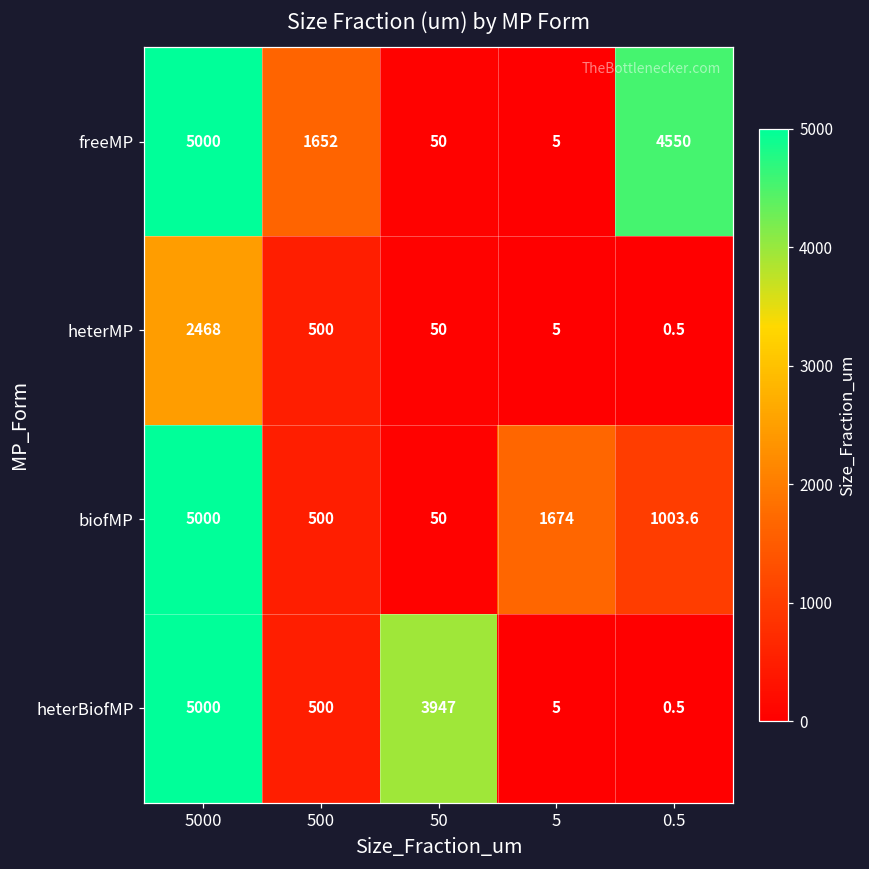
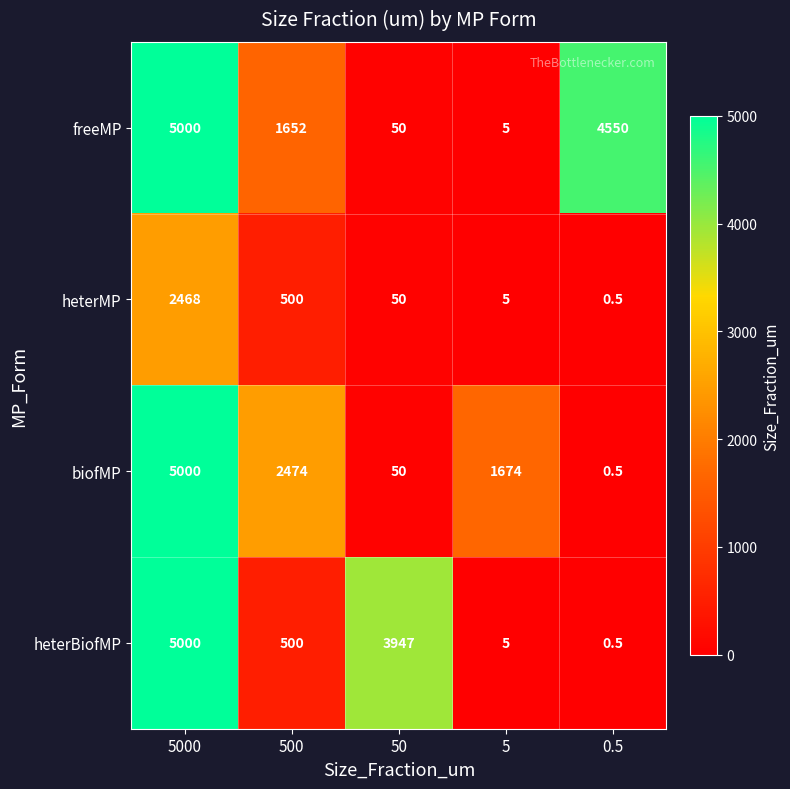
biofMP, 500: 500 -> 2474
biofMP, 0.5: 1003.6 -> 0.5
